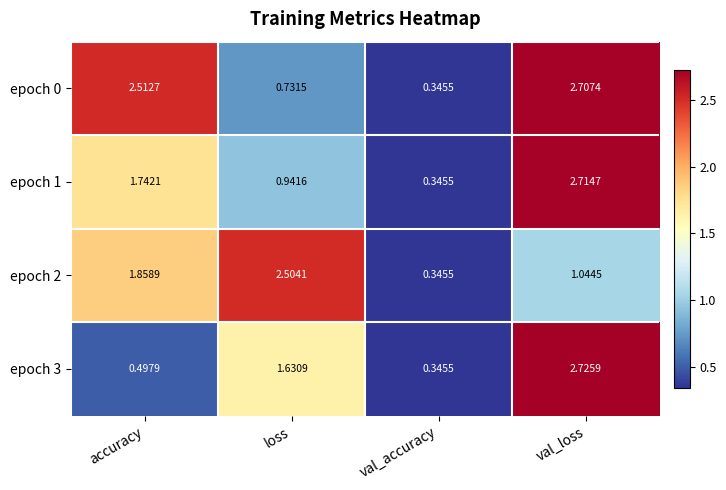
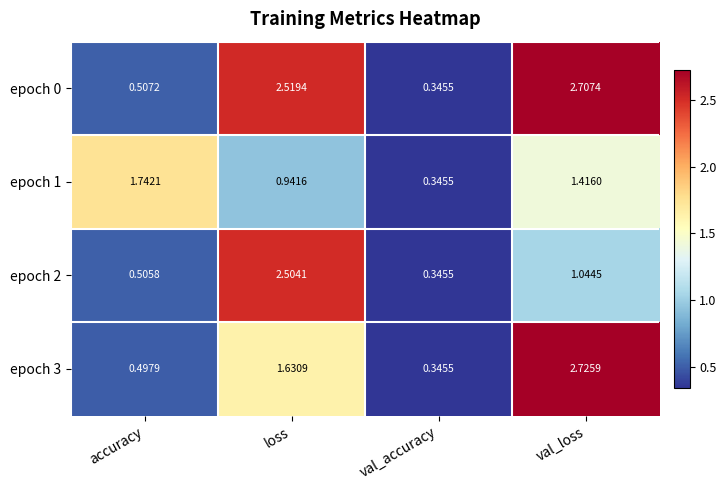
epoch 0, accuracy: 2.5127 -> 0.5072
epoch 0, loss: 0.7315 -> 2.5194
epoch 1, val_loss: 2.7147 -> 1.4160
epoch 2, accuracy: 1.8589 -> 0.5058
